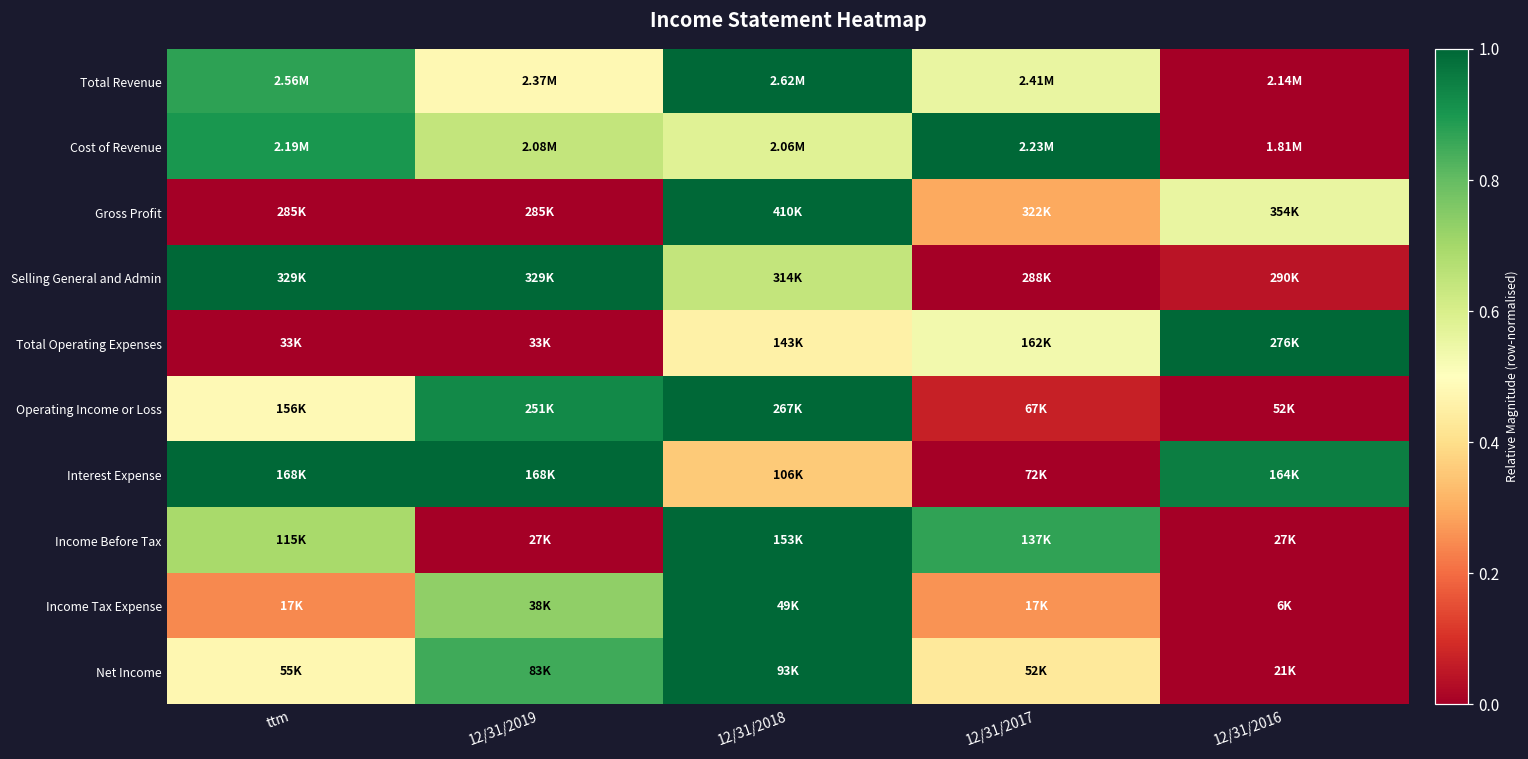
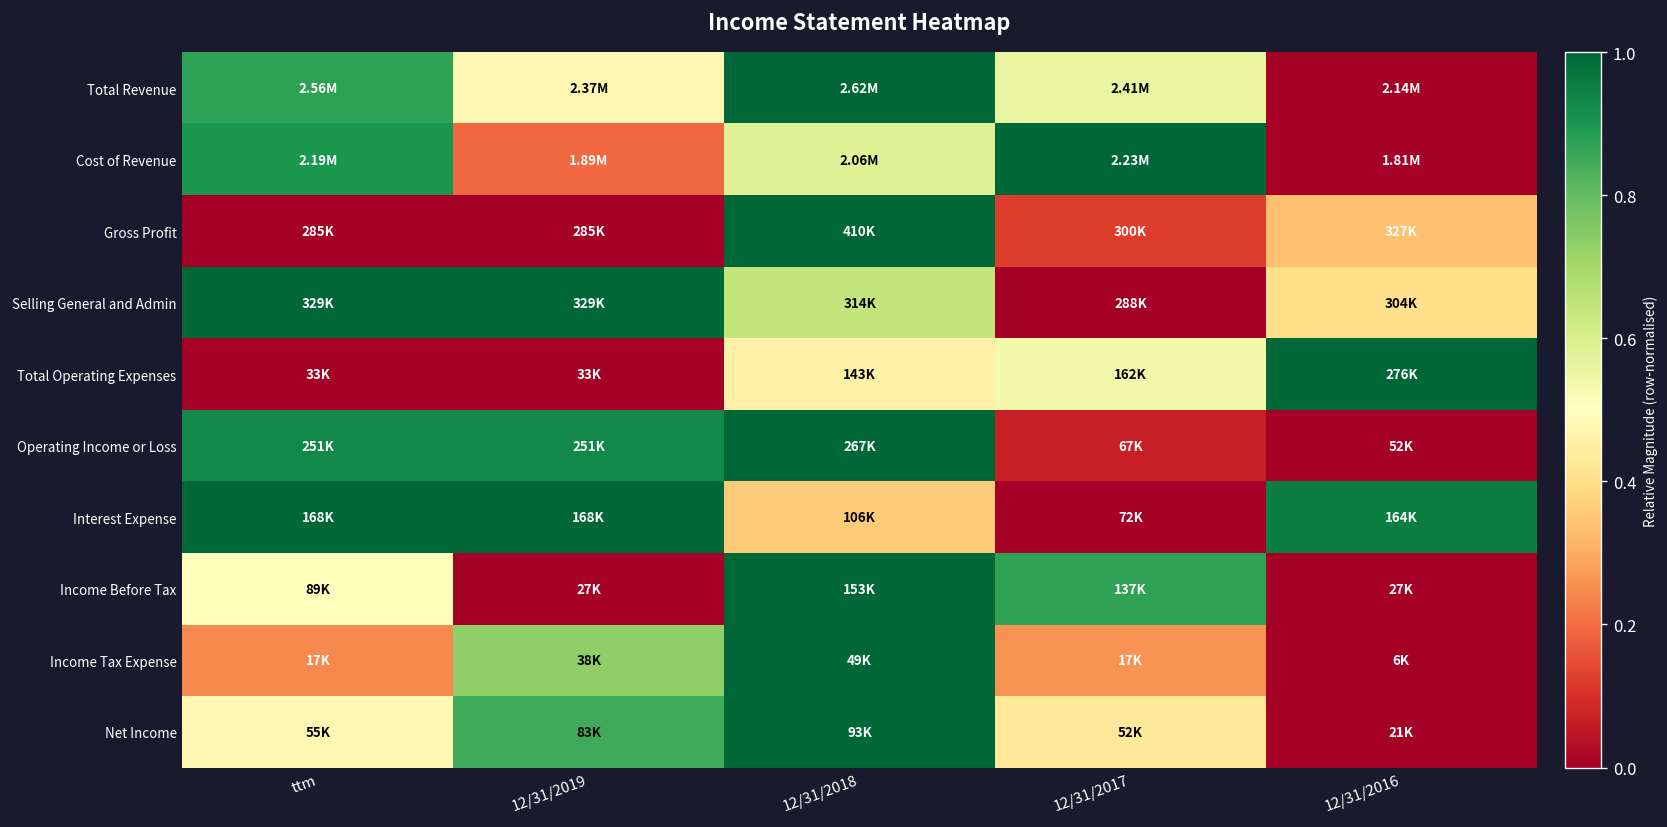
Cost of Revenue, 12/31/2019: 2.08M -> 1.89M
Gross Profit, 12/31/2017: 322K -> 300K
Gross Profit, 12/31/2016: 354K -> 327K
Selling General and Admin, 12/31/2016: 290K -> 304K
Operating Income or Loss, ttm: 156K -> 251K
Income Before Tax, ttm: 115K -> 89K
